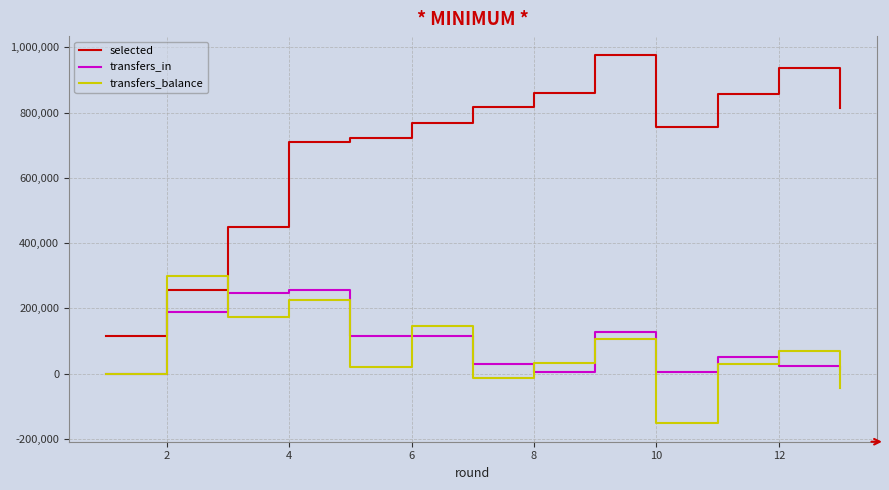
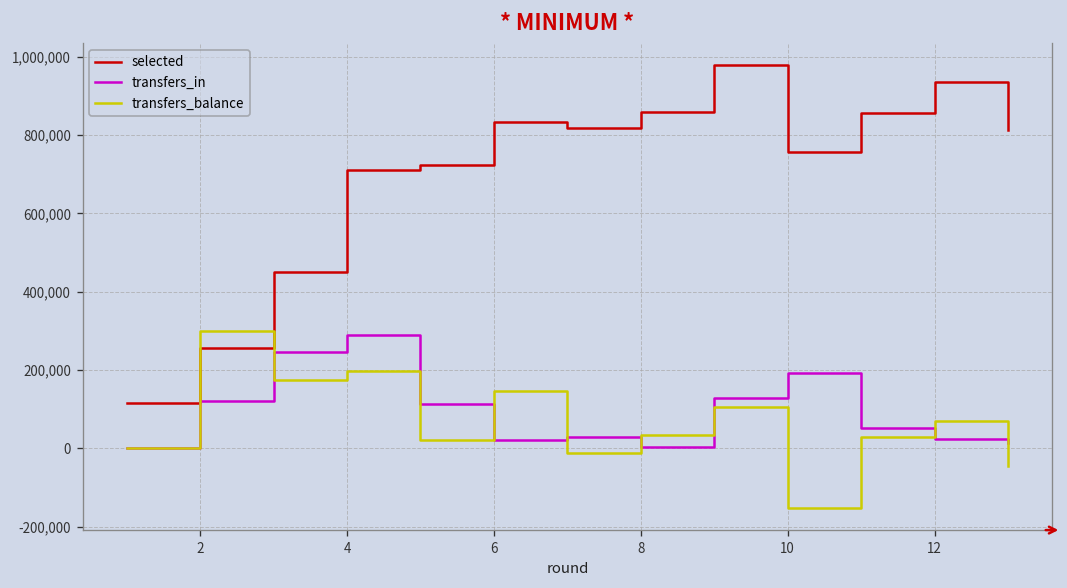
transfers_in, 2: 190,000 -> 120,000
transfers_in, 4: 260,000 -> 290,000
transfers_balance, 4: 220,000 -> 200,000
selected, 6: 770,000 -> 830,000
transfers_in, 6: 120,000 -> 20,000
transfers_in, 10: 10,000 -> 190,000
